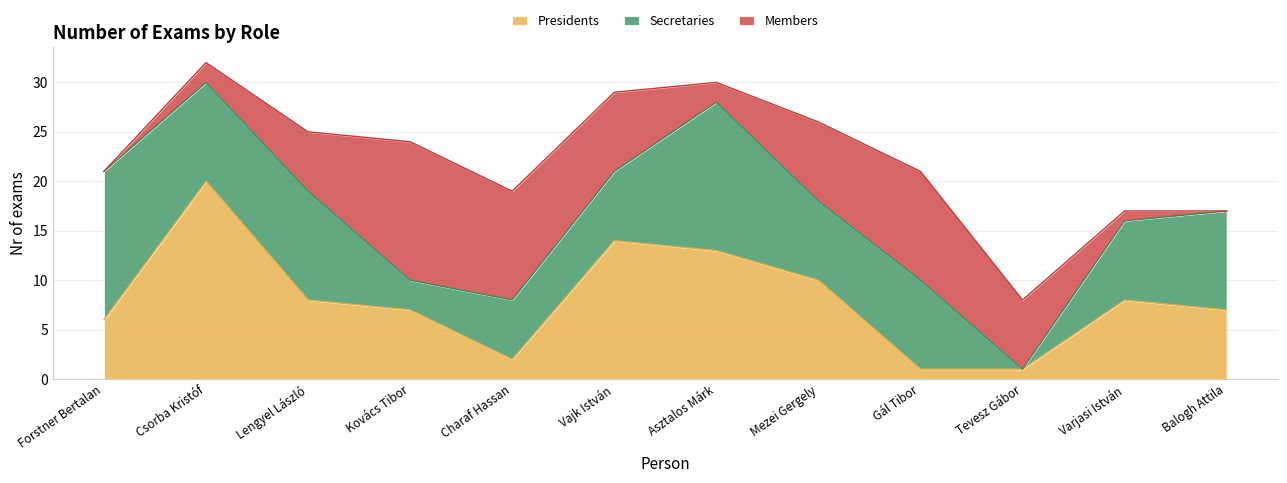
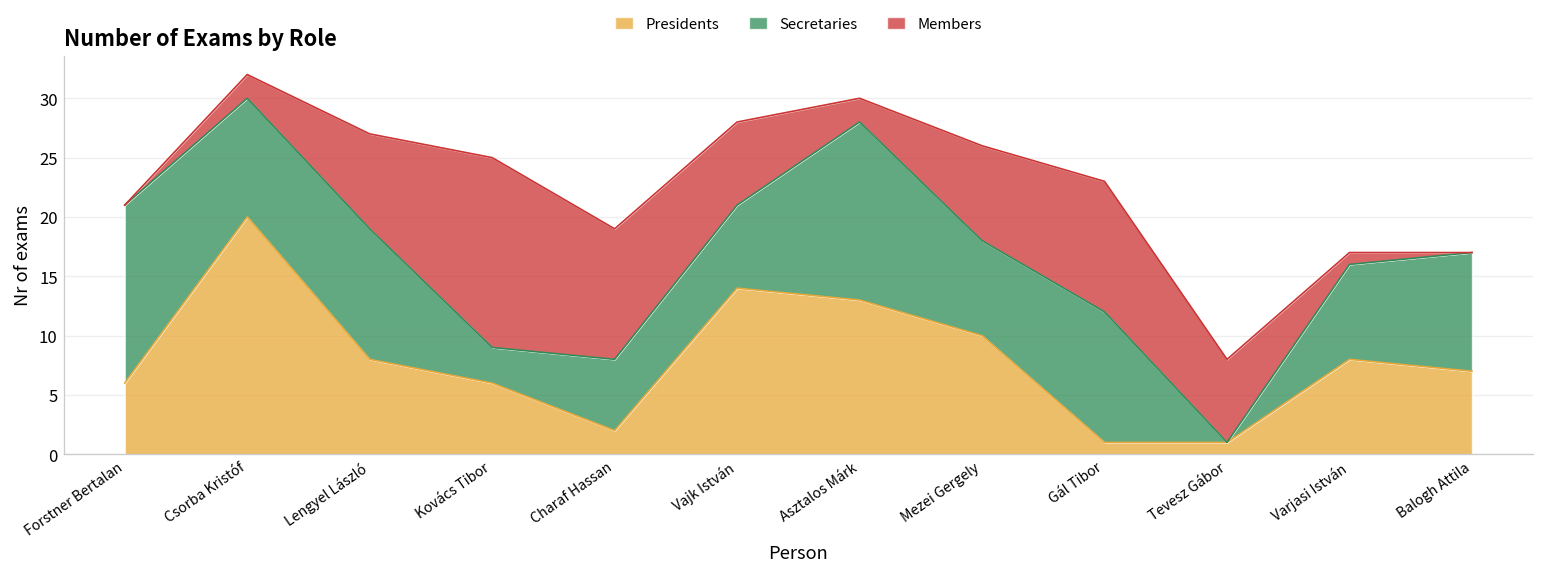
Members, Lengyel László: 6 -> 8
Presidents, Kovács Tibor: 7 -> 6
Members, Kovács Tibor: 14 -> 16
Members, Vajk István: 8 -> 7
Secretaries, Gál Tibor: 9 -> 11
